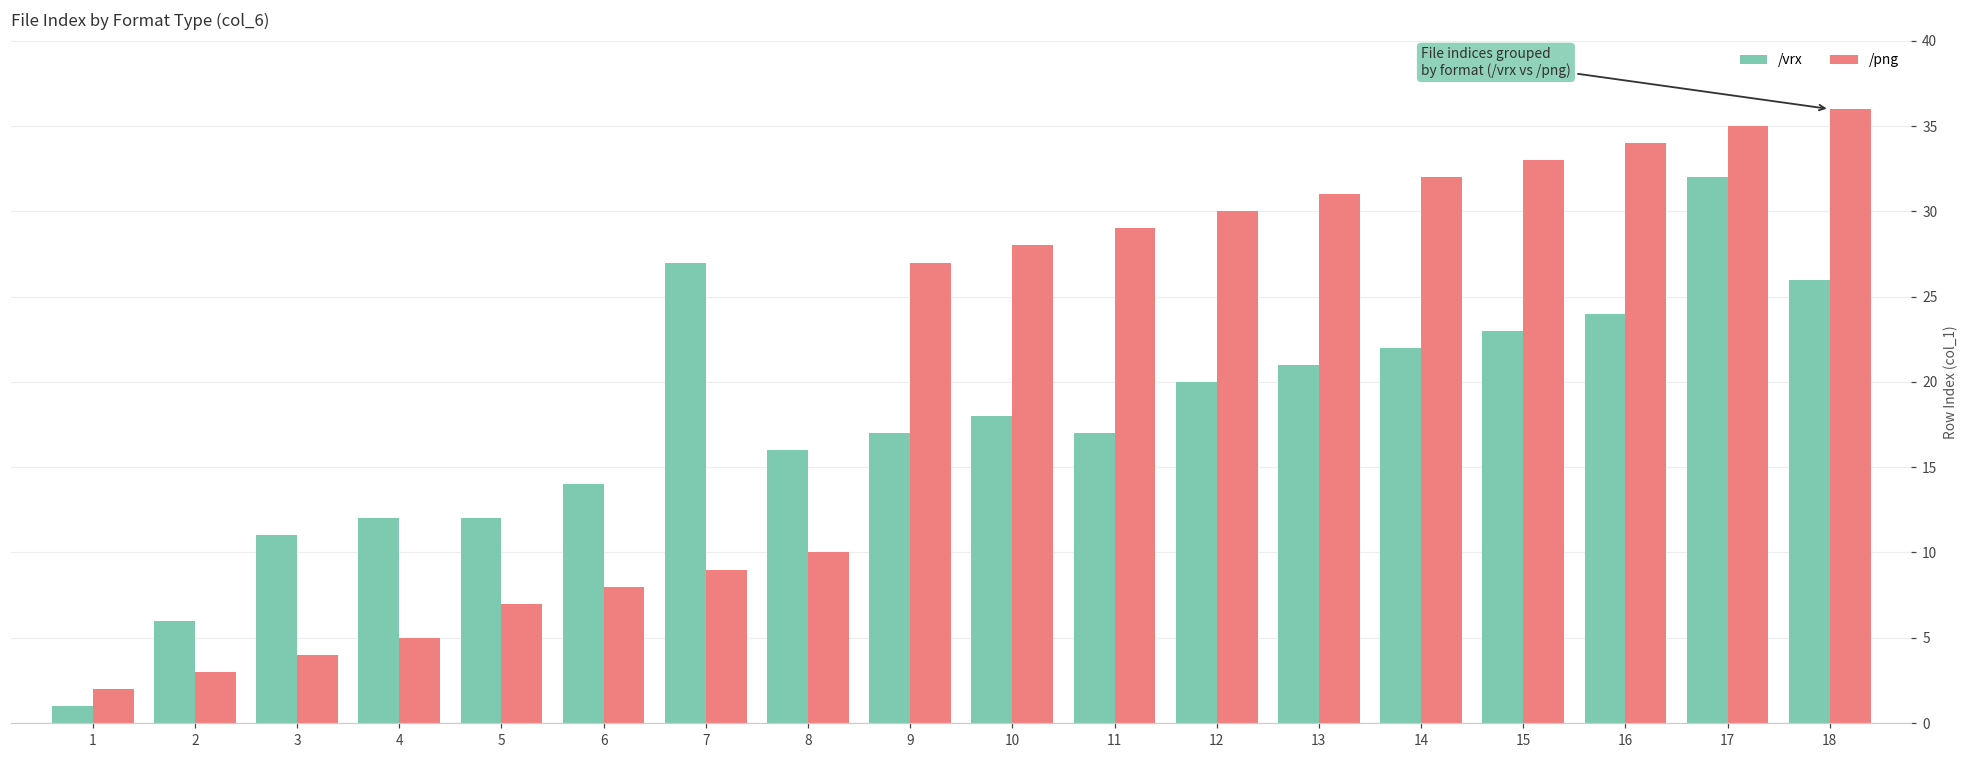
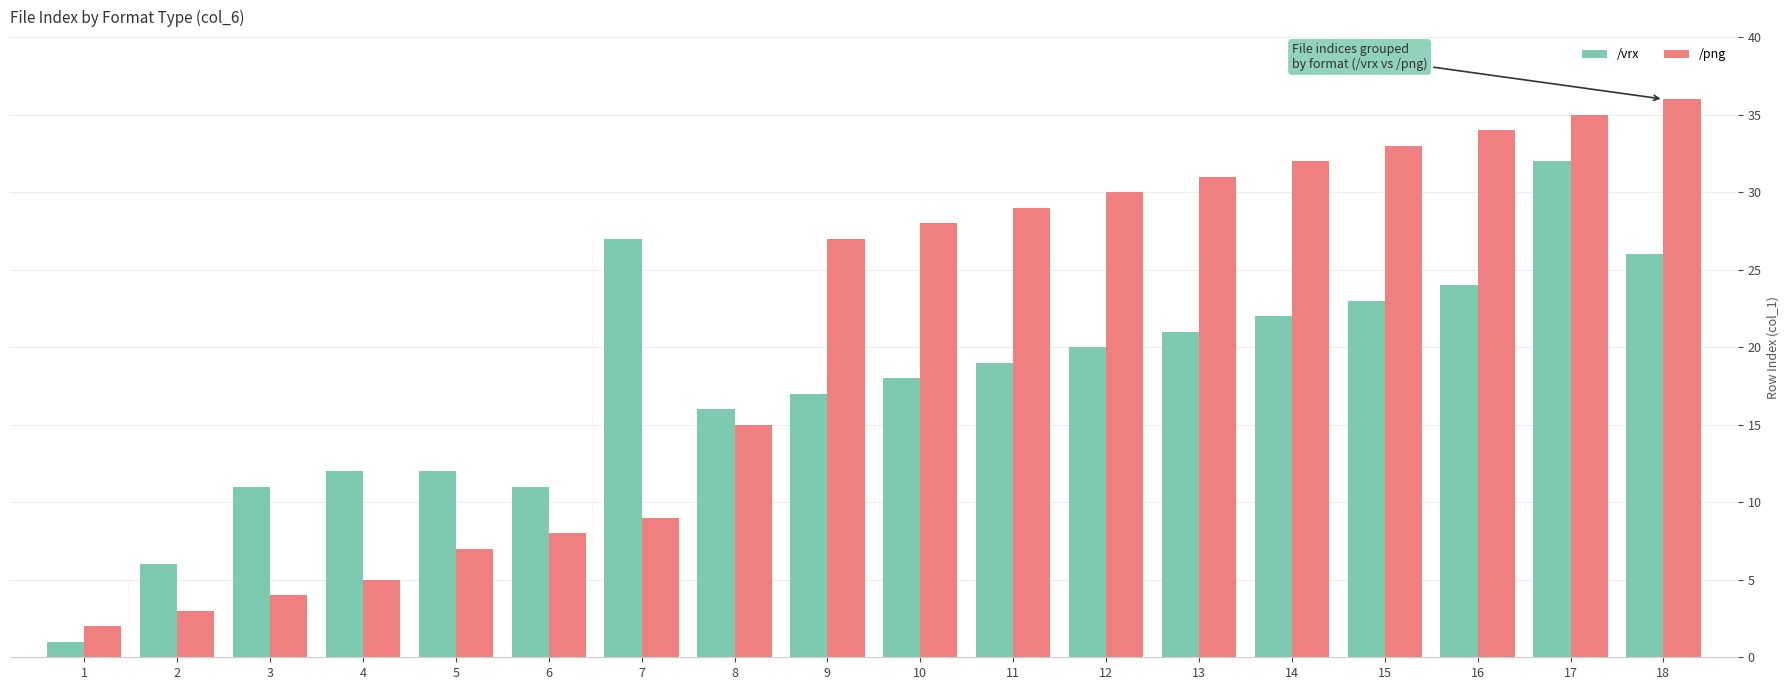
/vrx, 6: 14 -> 11
/png, 8: 10 -> 15
/vrx, 11: 17 -> 19
